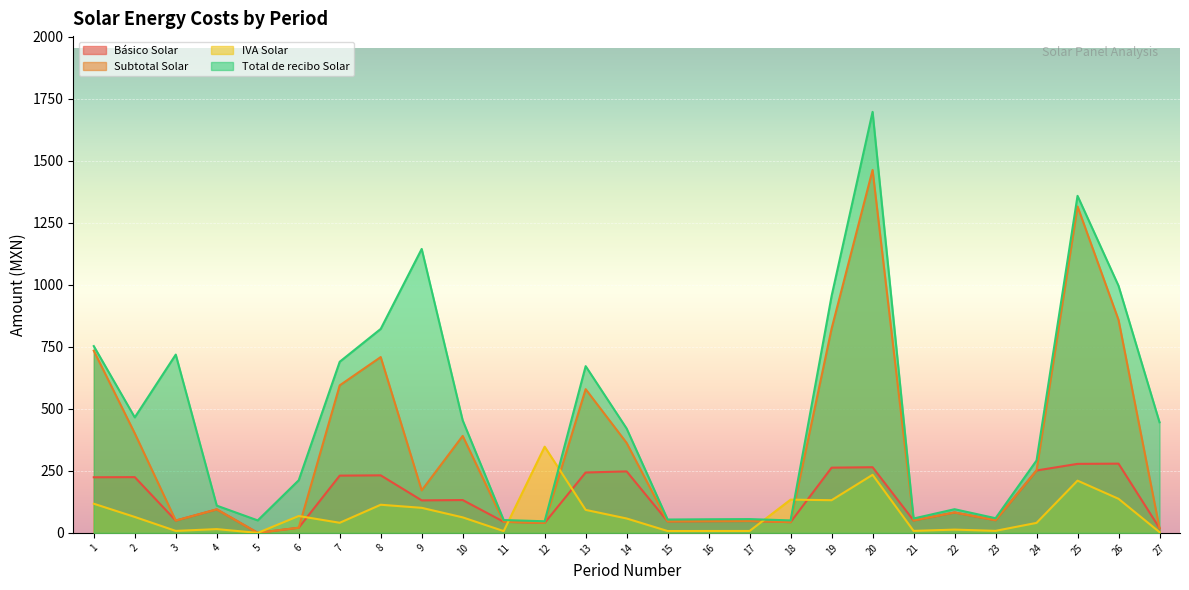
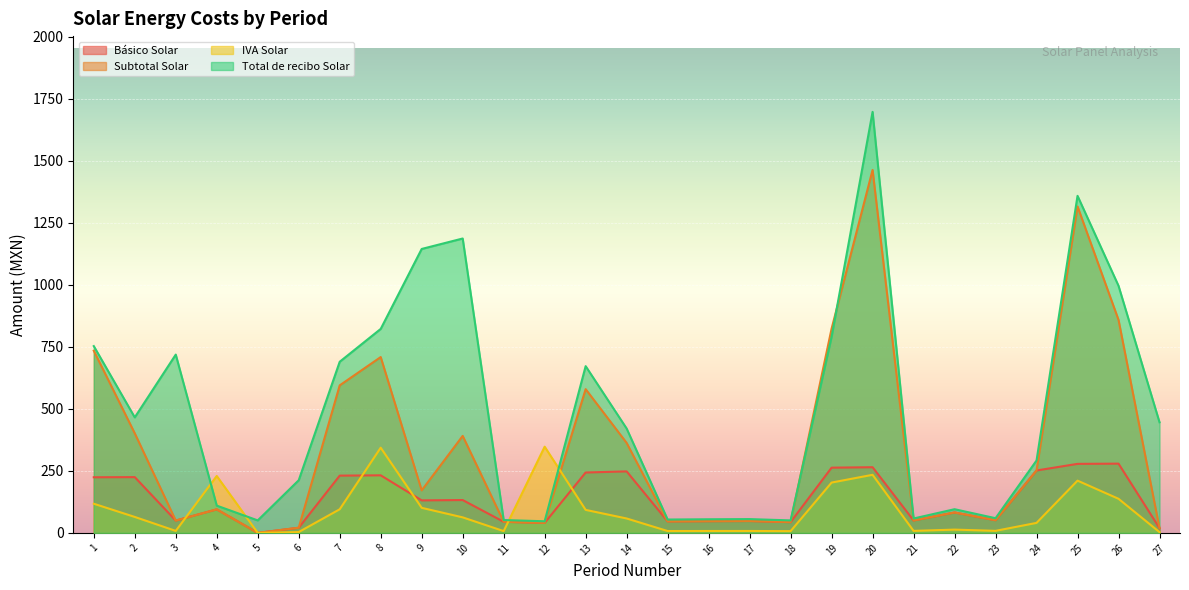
IVA Solar, 4: 20 -> 230
IVA Solar, 6: 70 -> 0
IVA Solar, 7: 40 -> 100
IVA Solar, 8: 110 -> 340
Total de recibo Solar, 10: 450 -> 1190
IVA Solar, 18: 130 -> 10
IVA Solar, 19: 130 -> 200
Total de recibo Solar, 19: 950 -> 790
